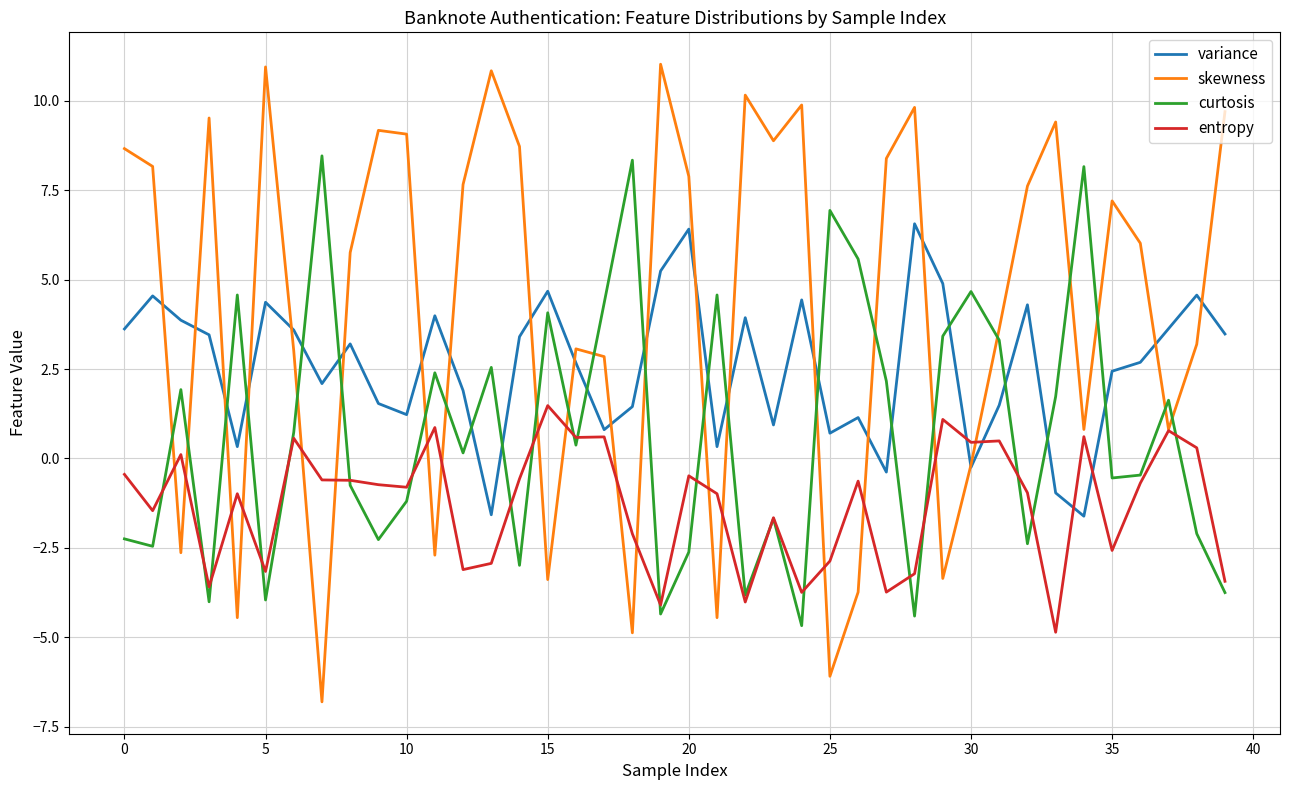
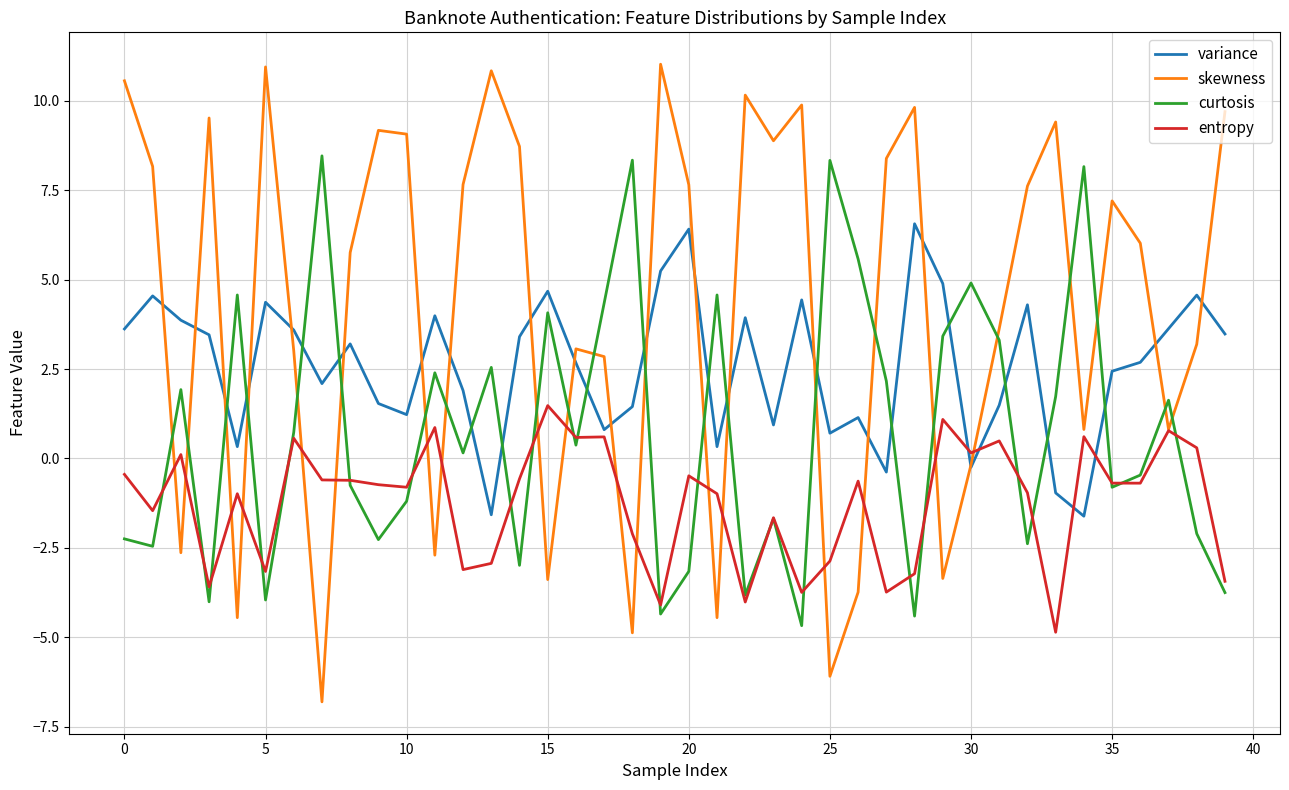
skewness, 0: 8.7 -> 10.6
skewness, 20: 7.9 -> 7.7
curtosis, 20: -2.6 -> -3.2
curtosis, 25: 6.9 -> 8.3
curtosis, 30: 4.7 -> 4.9
entropy, 30: 0.4 -> 0.2
curtosis, 35: -0.5 -> -0.8
entropy, 35: -2.6 -> -0.7
